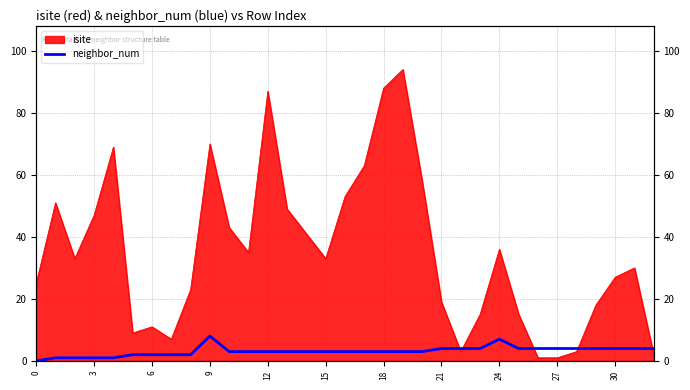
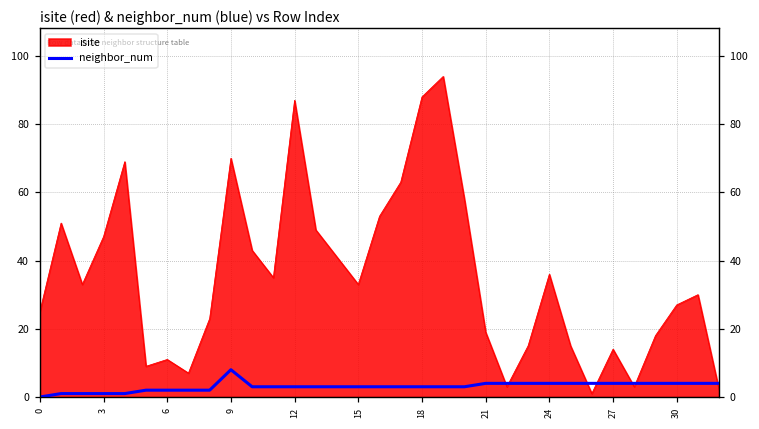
neighbor_num, 24: 7 -> 4
isite, 27: 1 -> 14
